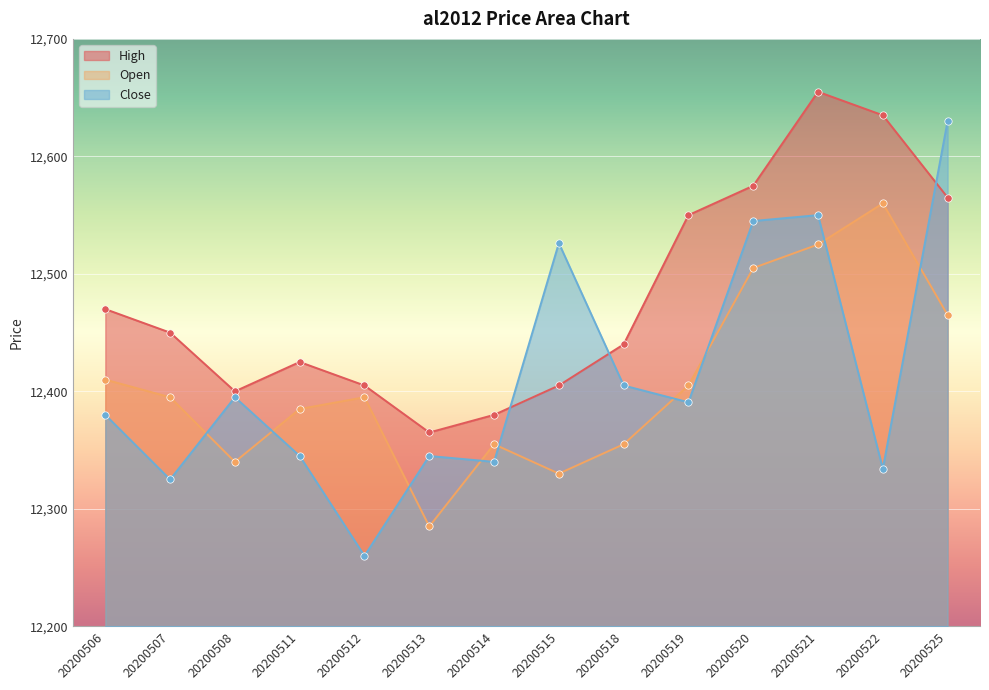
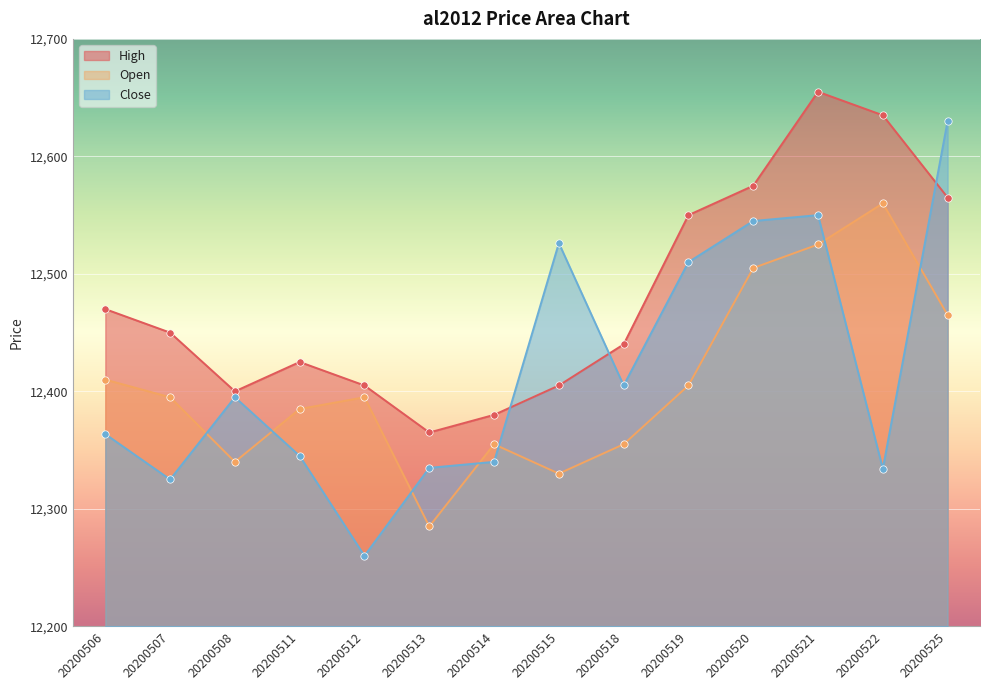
Close, 20200506: 12,380 -> 12,364
Close, 20200513: 12,345 -> 12,335
Close, 20200519: 12,391 -> 12,510
